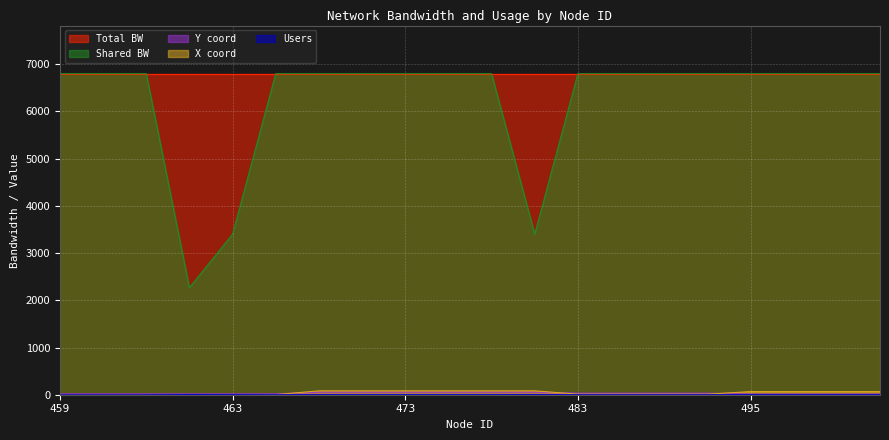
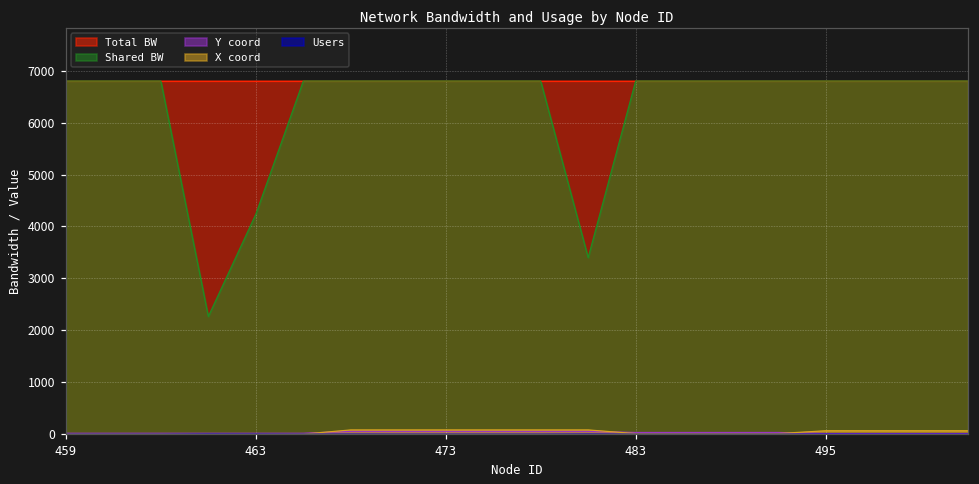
Shared BW, 463: 3400 -> 4200
